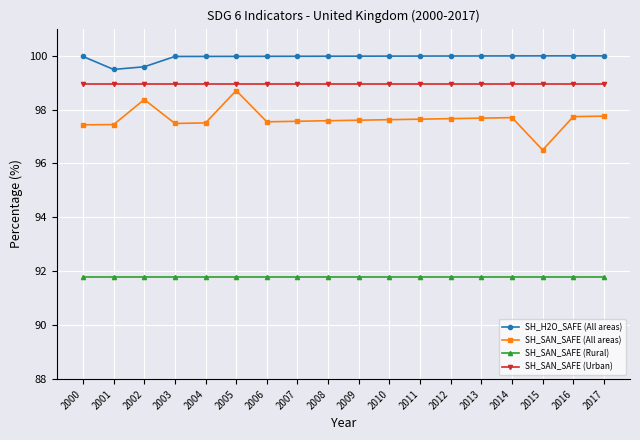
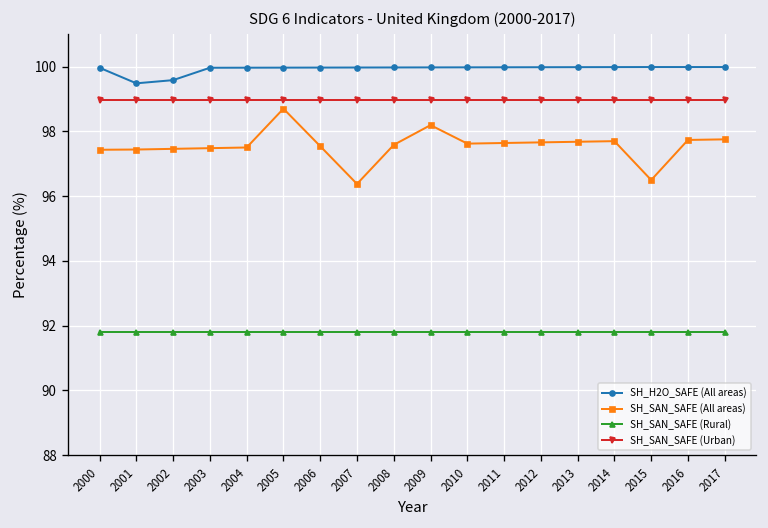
SH_SAN_SAFE (All areas), 2002: 98.4 -> 97.5
SH_SAN_SAFE (All areas), 2007: 97.6 -> 96.4
SH_SAN_SAFE (All areas), 2009: 97.6 -> 98.2
